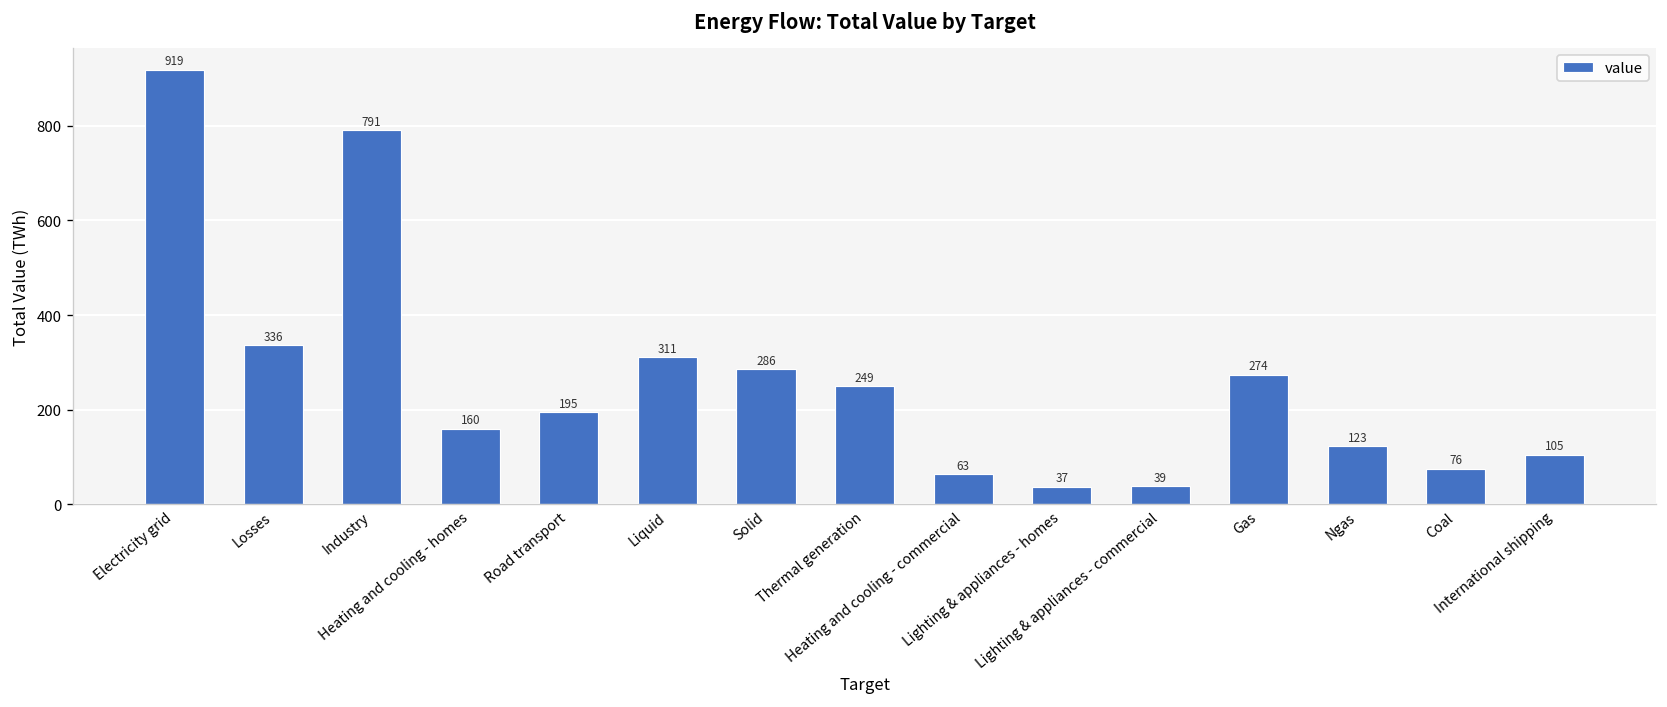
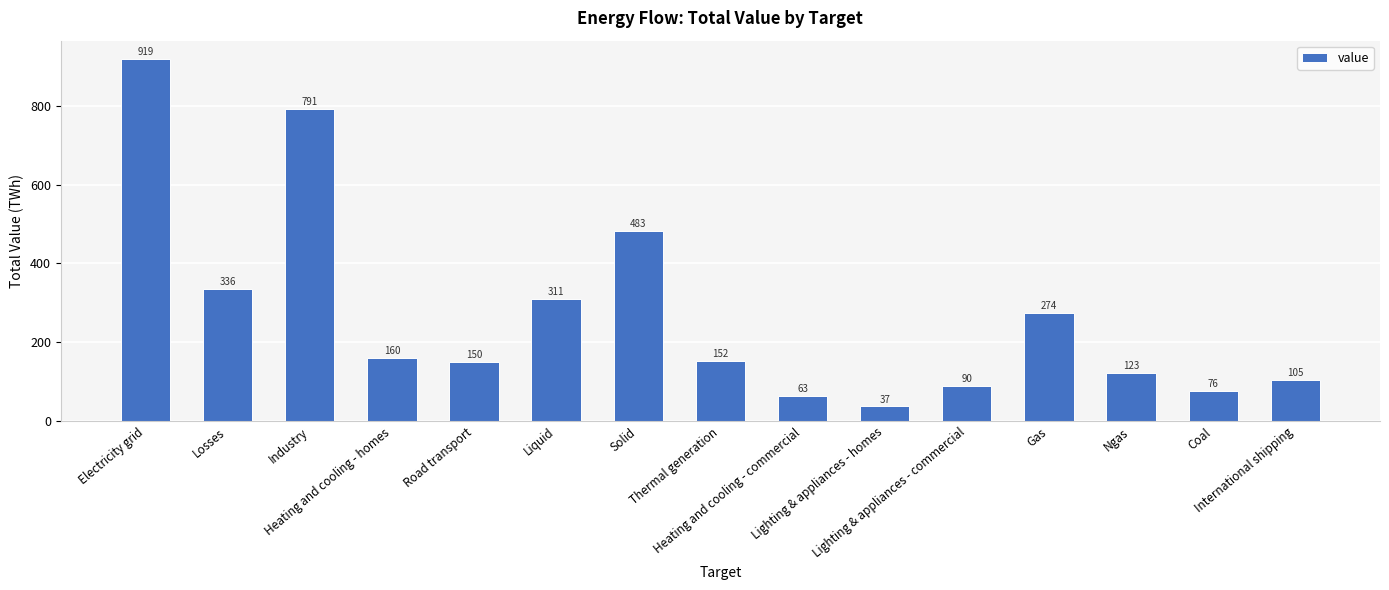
Road transport: 195 -> 150
Solid: 286 -> 483
Thermal generation: 249 -> 152
Lighting & appliances - commercial: 39 -> 90
